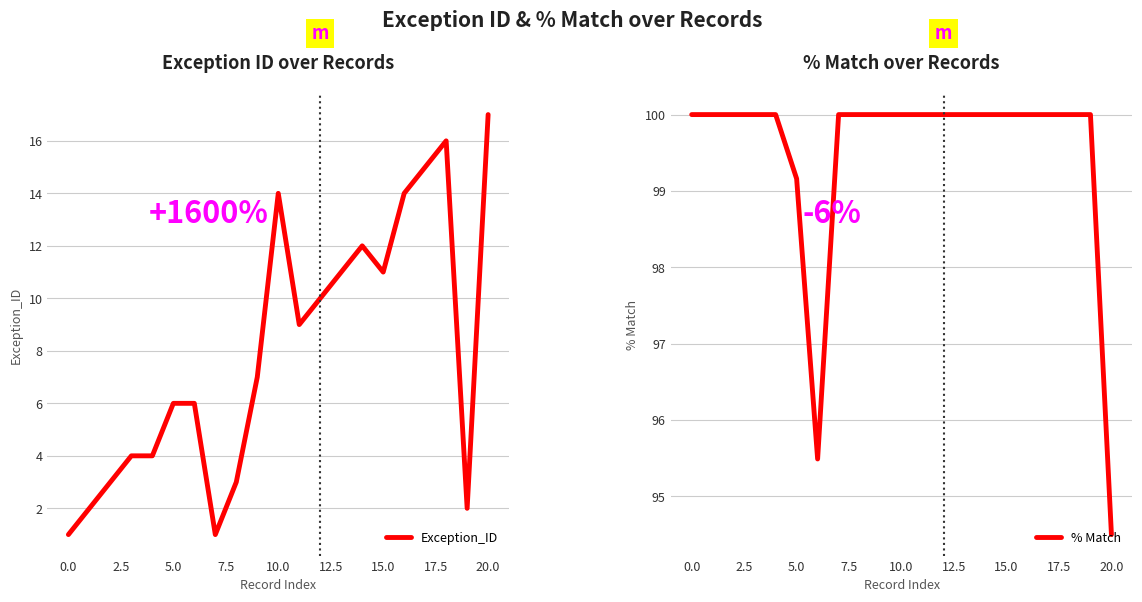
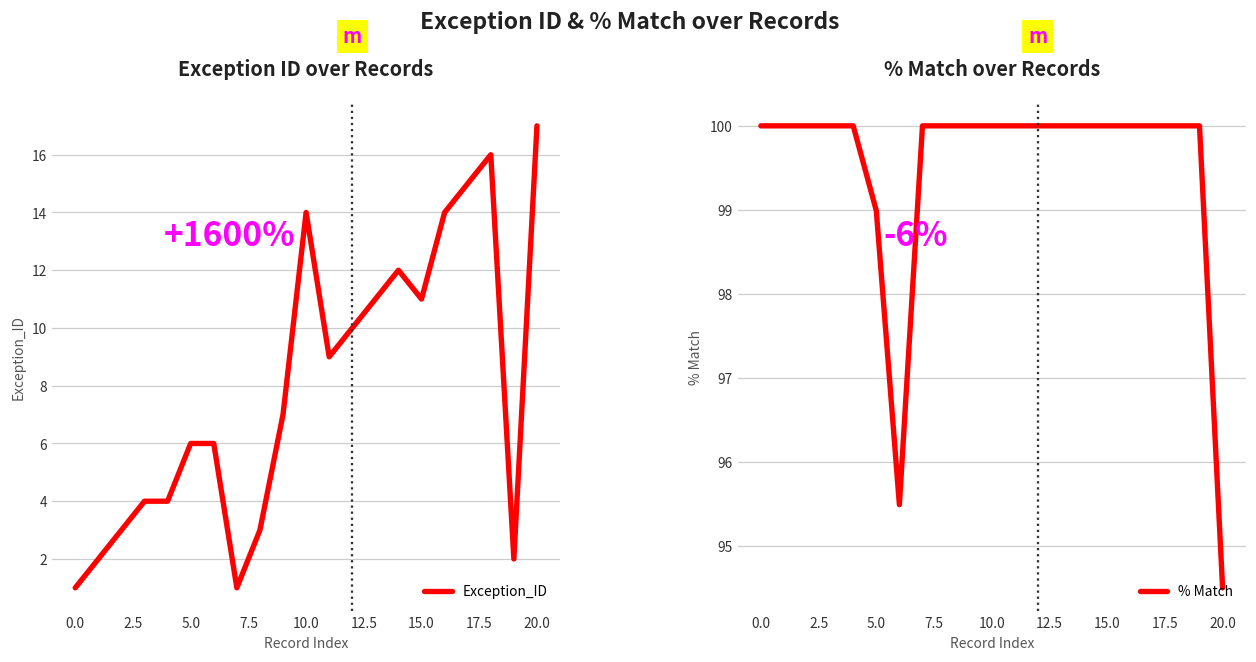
% Match over Records, 5.0: 99.2 -> 99.0
